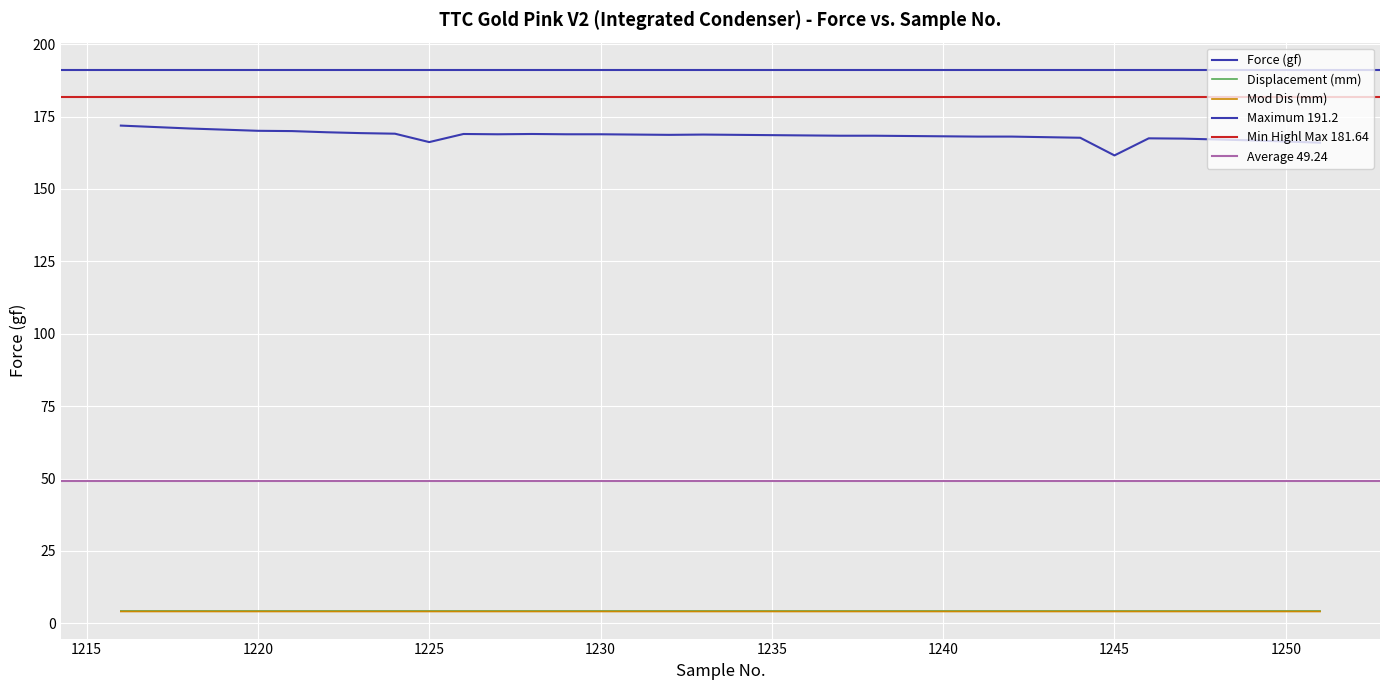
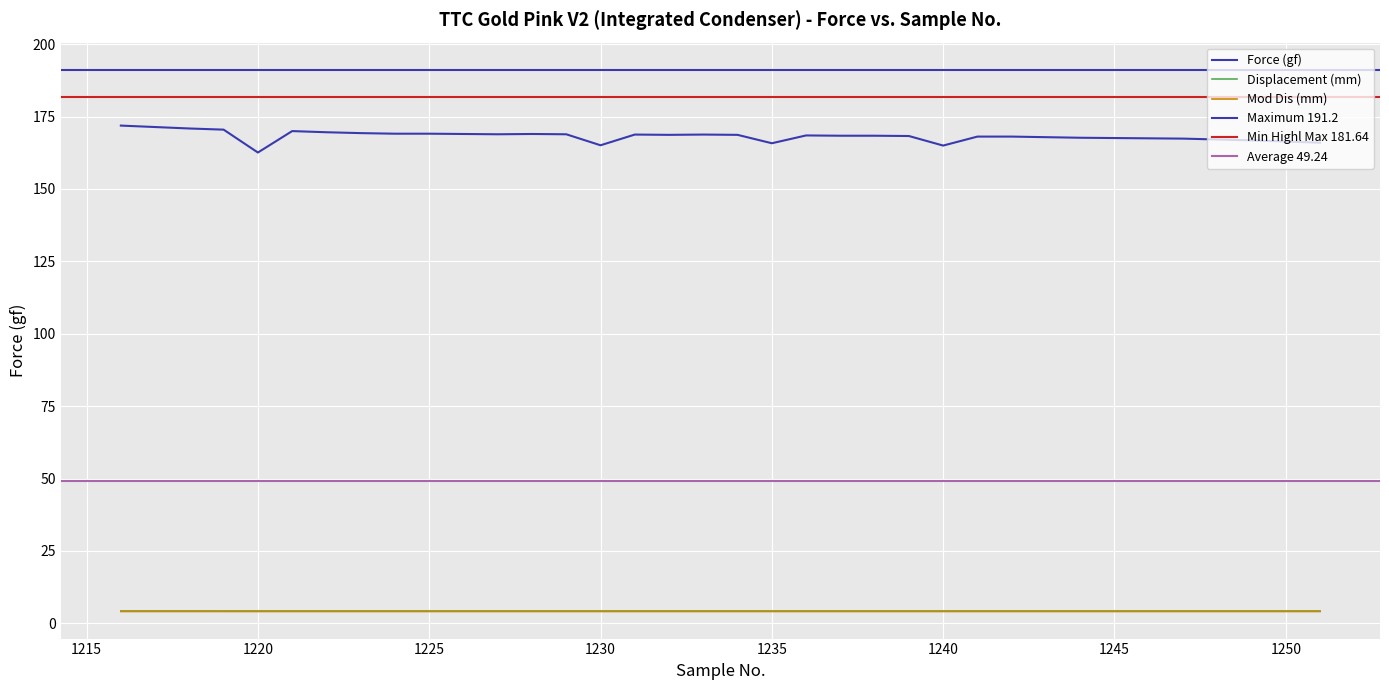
Force (gf), 1220: 170 -> 163
Force (gf), 1225: 166 -> 169
Force (gf), 1230: 169 -> 165
Force (gf), 1235: 169 -> 166
Force (gf), 1240: 168 -> 165
Force (gf), 1245: 162 -> 168
